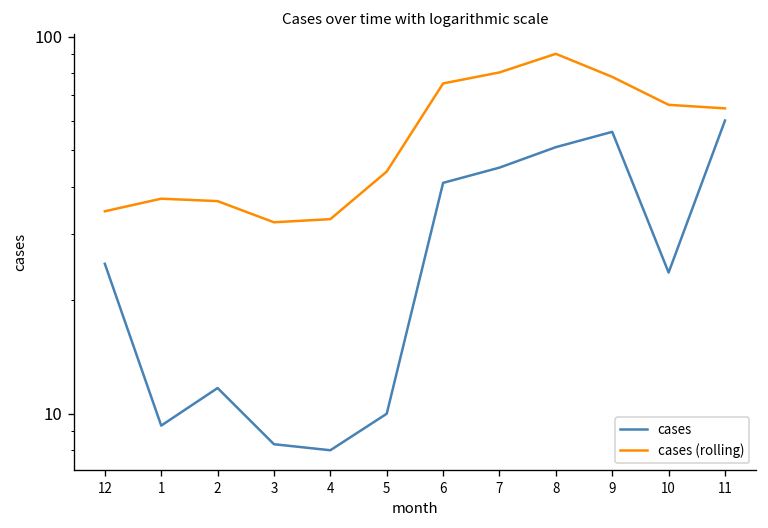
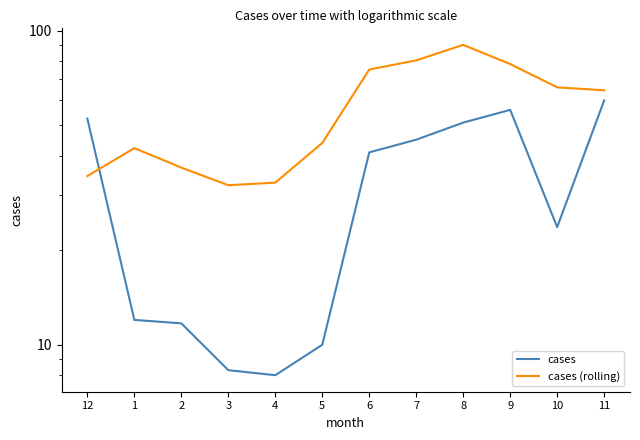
cases, 12: 25 -> 53
cases, 1: 9.3 -> 12.0
cases (rolling), 1: 37 -> 42
